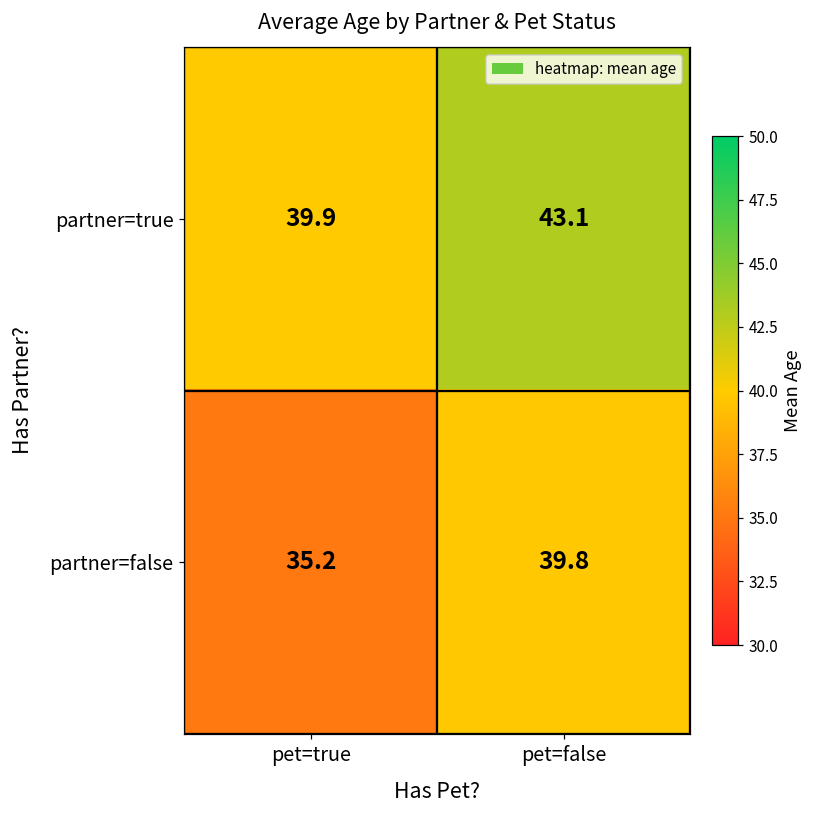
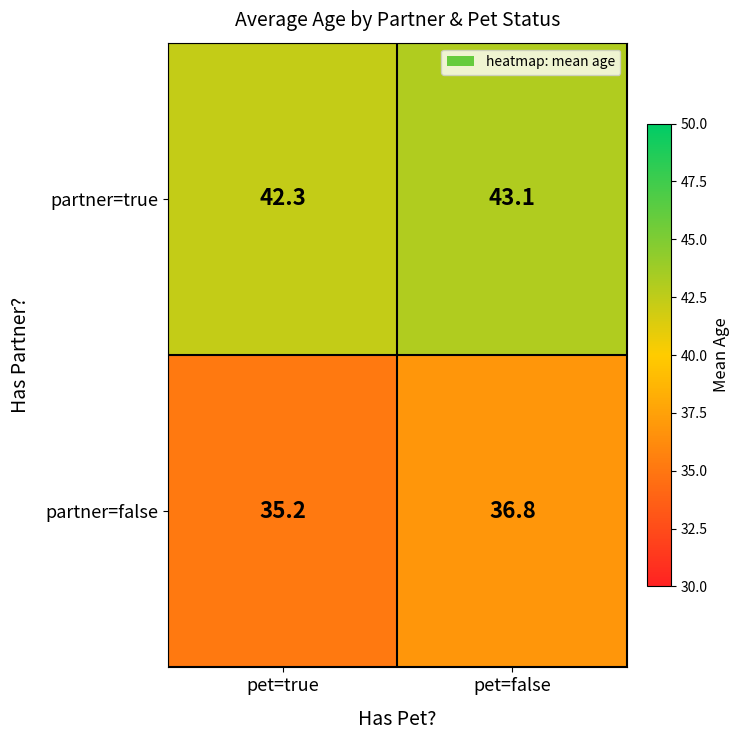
partner=true, pet=true: 39.9 -> 42.3
partner=false, pet=false: 39.8 -> 36.8
